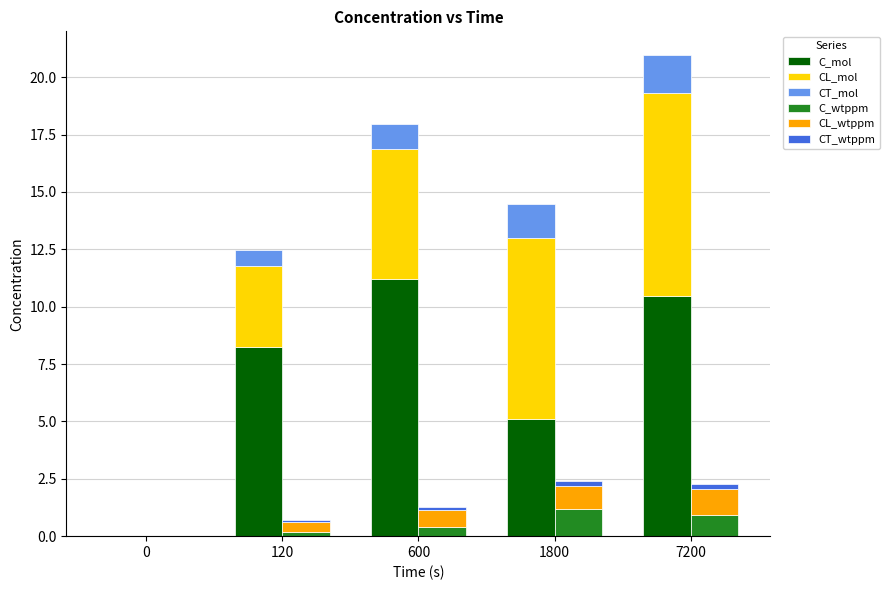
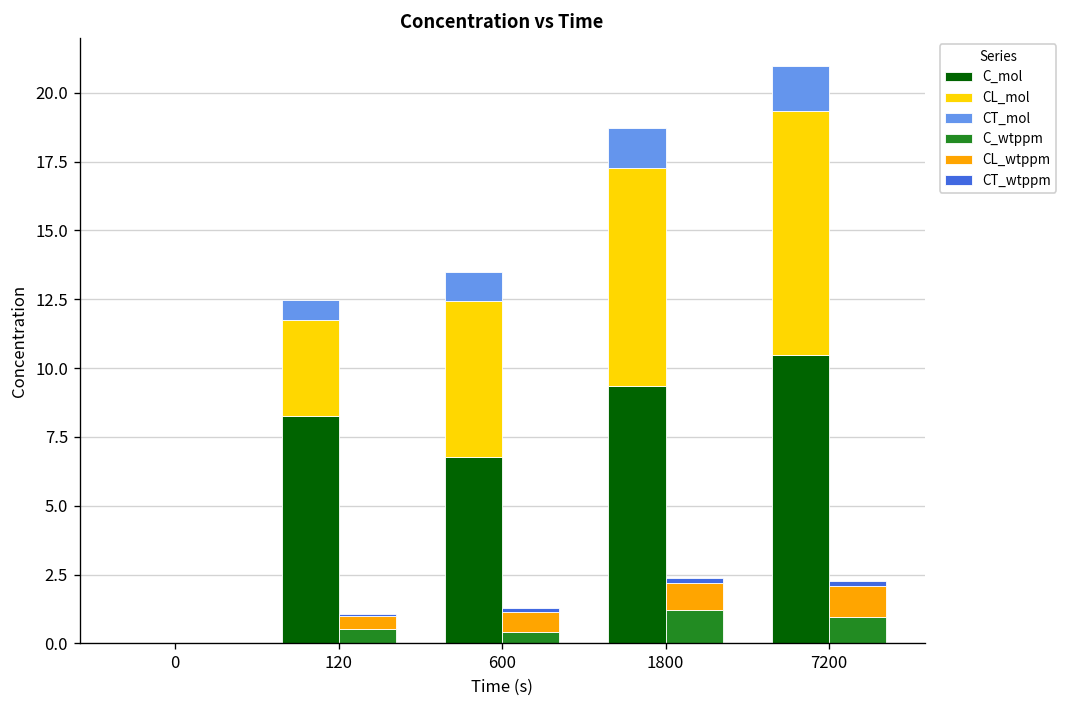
C_wtppm, 120: 0.2 -> 0.5
C_mol, 600: 11.2 -> 6.8
C_mol, 1800: 5.1 -> 9.4
